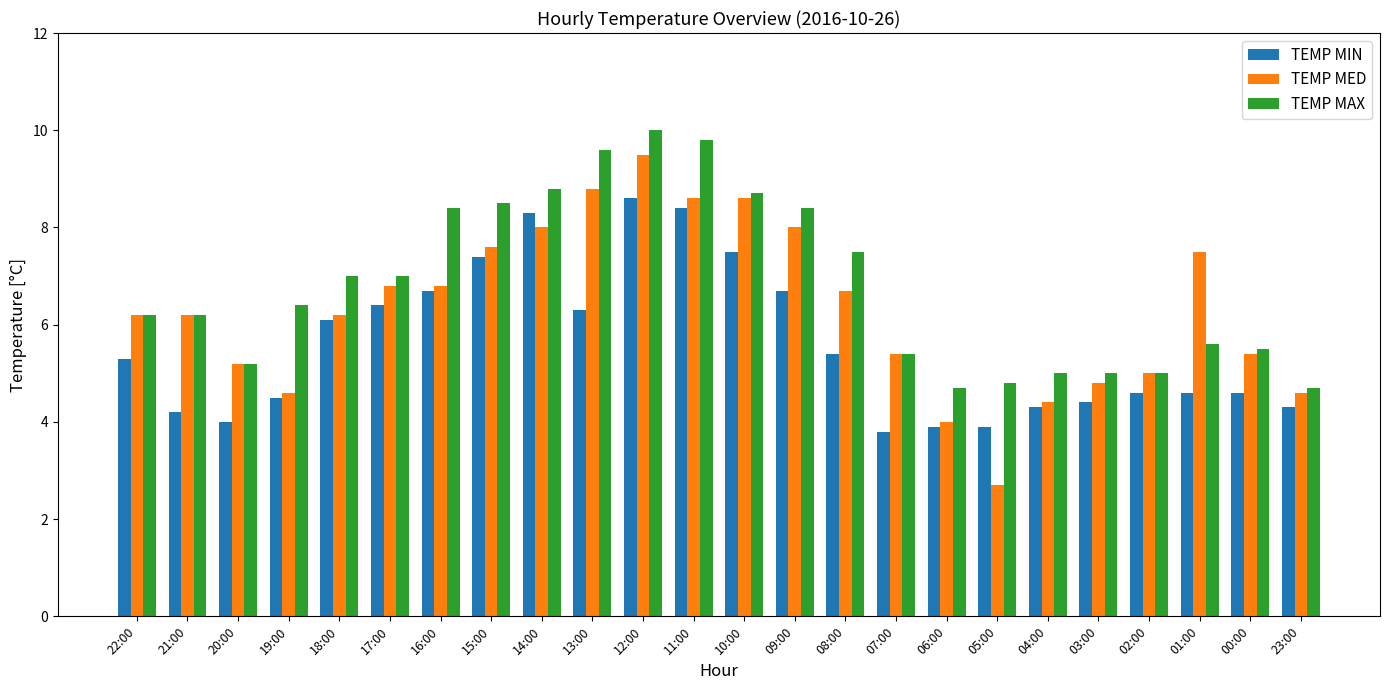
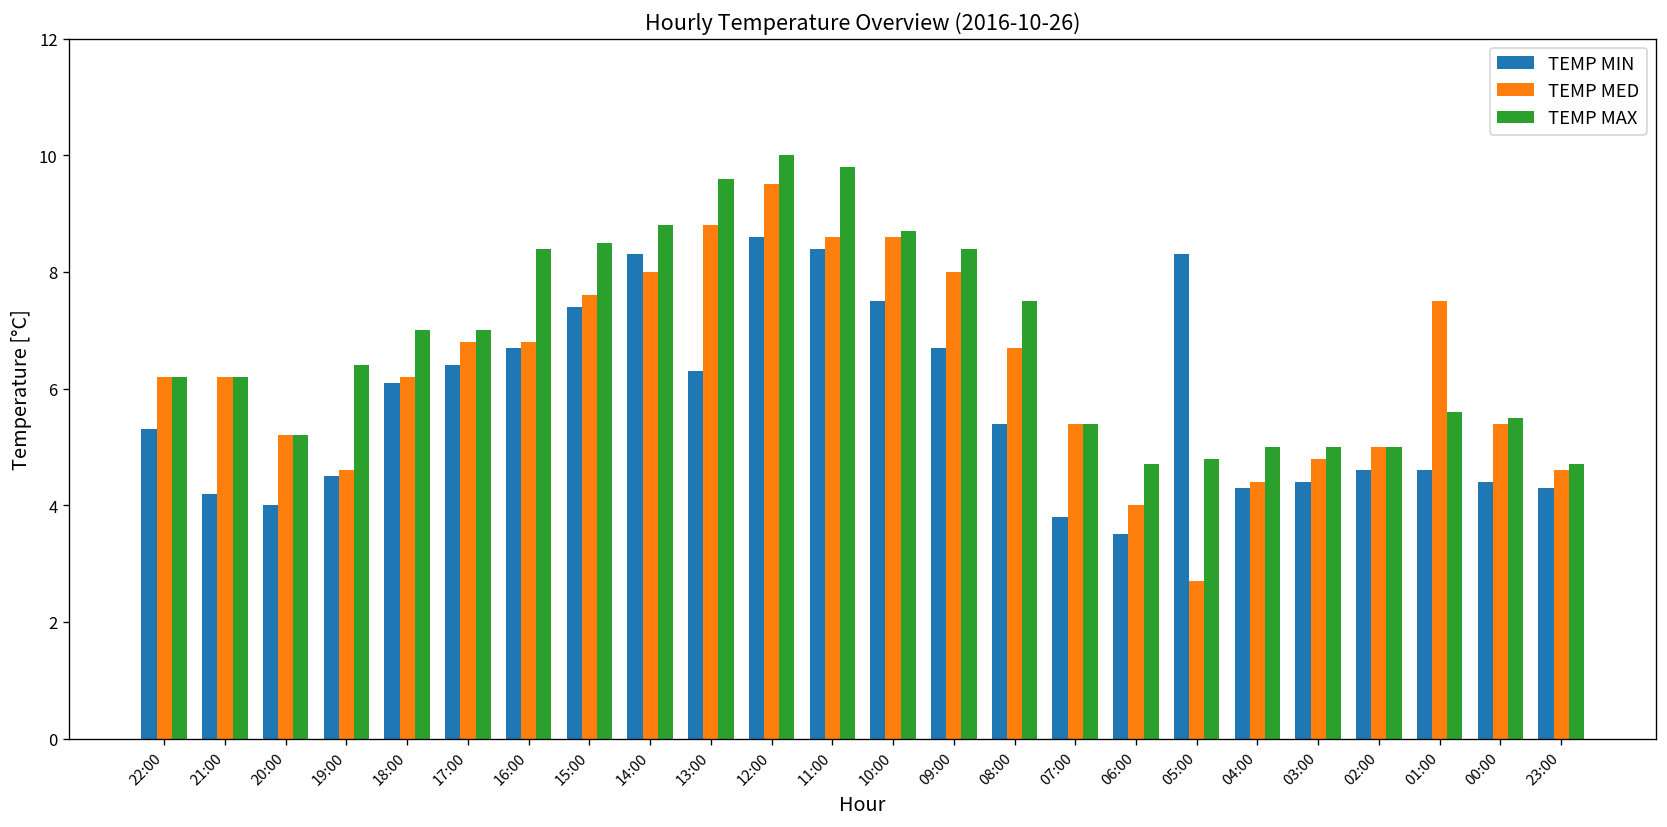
TEMP MIN, 06:00: 3.9 -> 3.5
TEMP MIN, 05:00: 3.9 -> 8.3
TEMP MIN, 00:00: 4.6 -> 4.4
